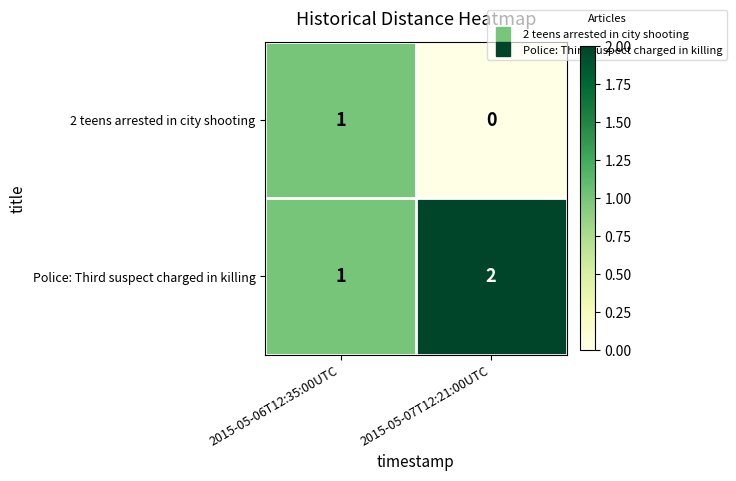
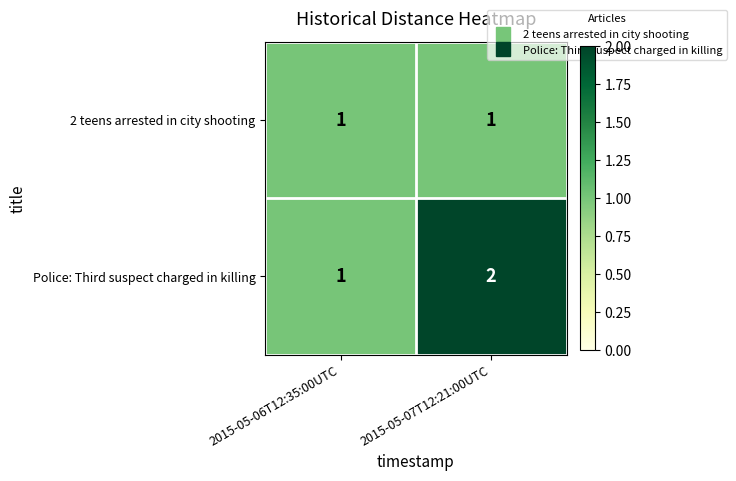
2 teens arrested in city shooting, 2015-05-07T12:21:00UTC: 0 -> 1
